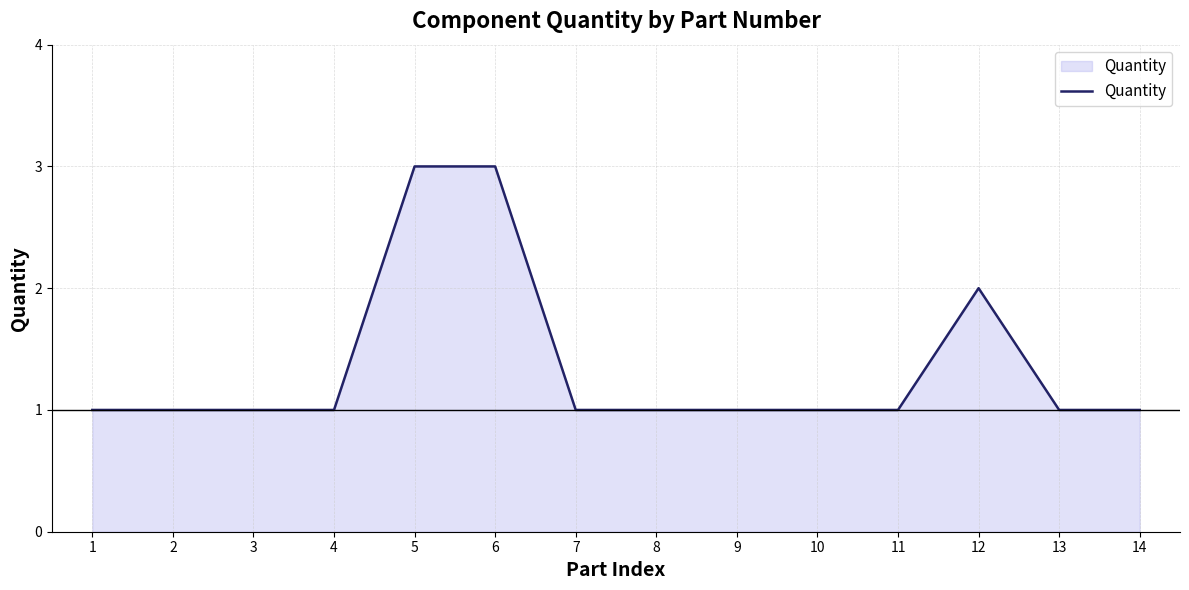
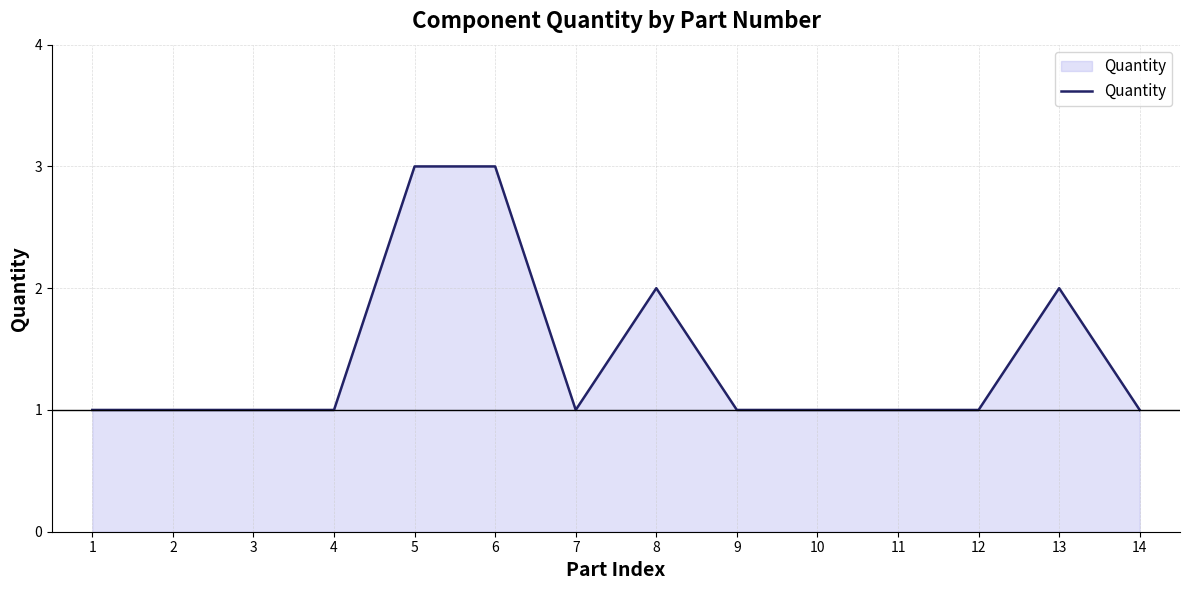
8: 1 -> 2
12: 2 -> 1
13: 1 -> 2
